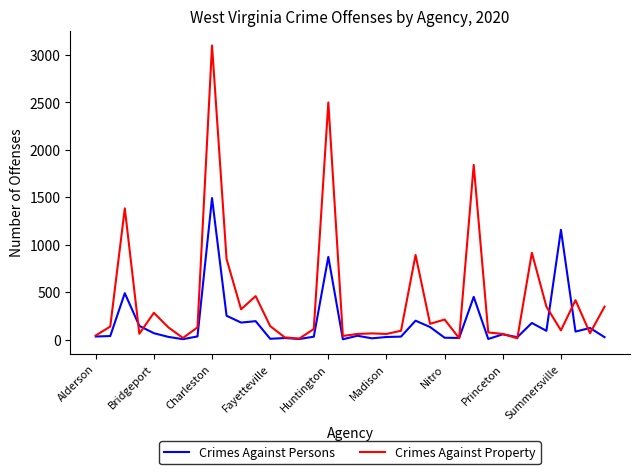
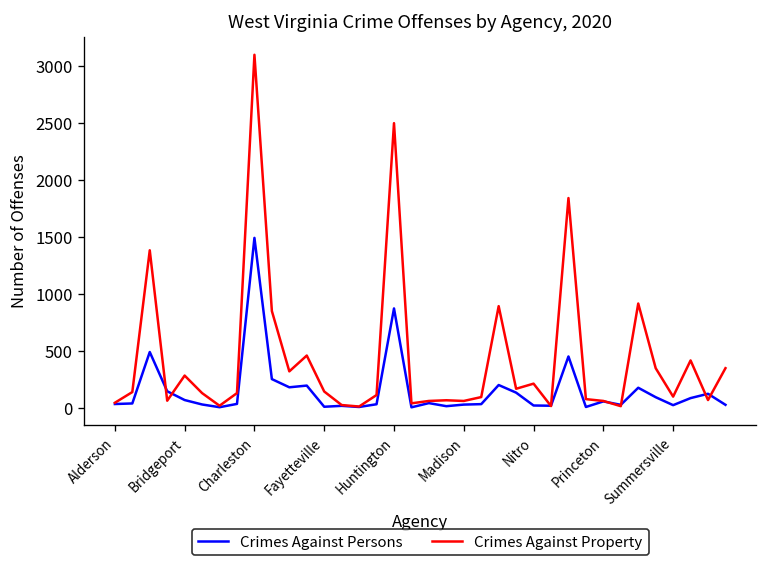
Crimes Against Persons, Summersville: 1200 -> 0
